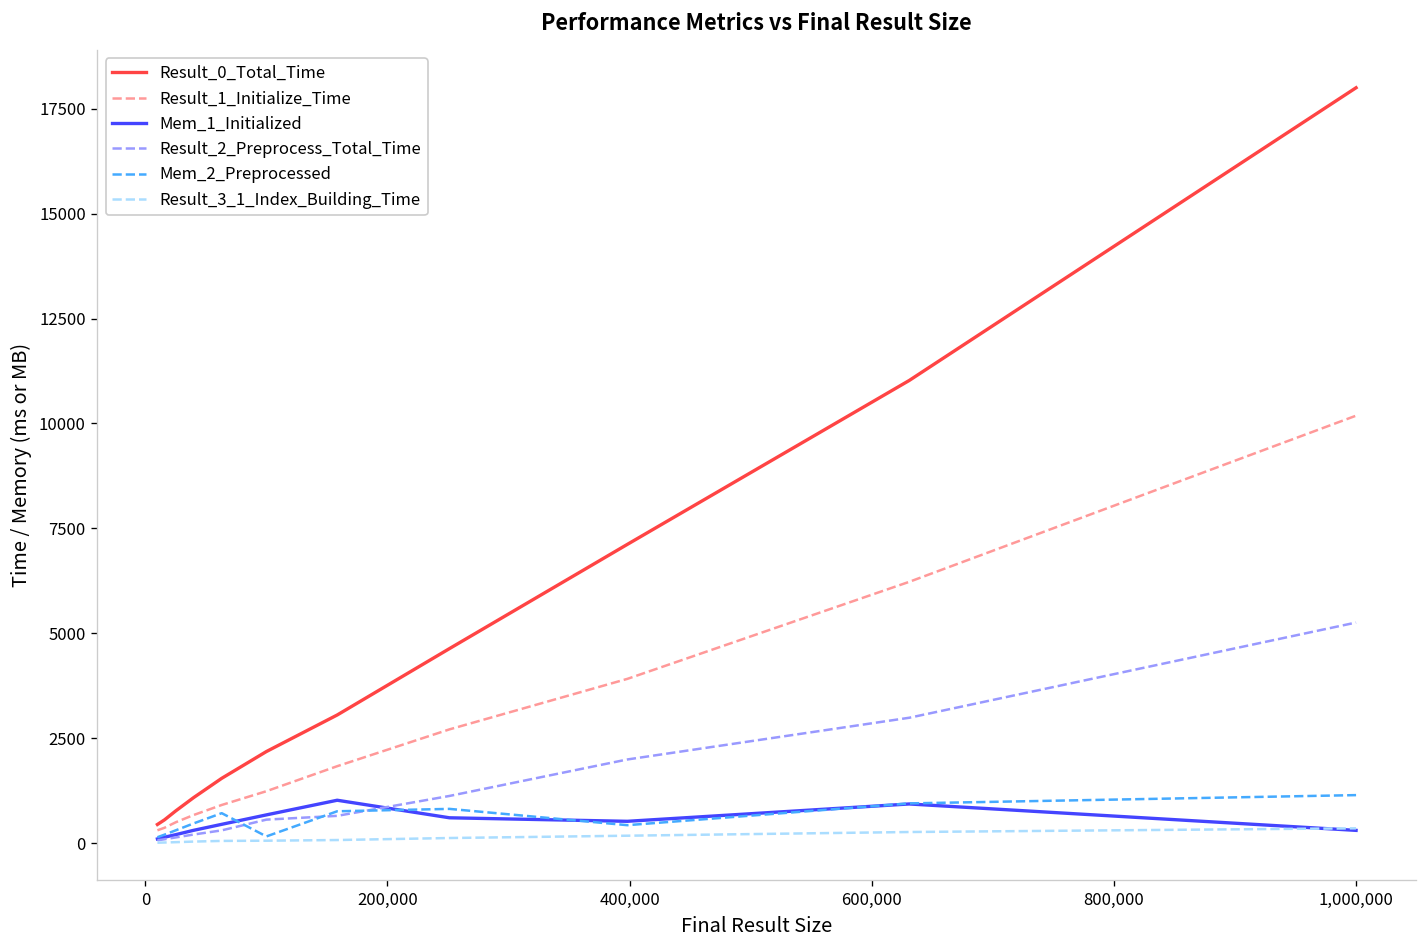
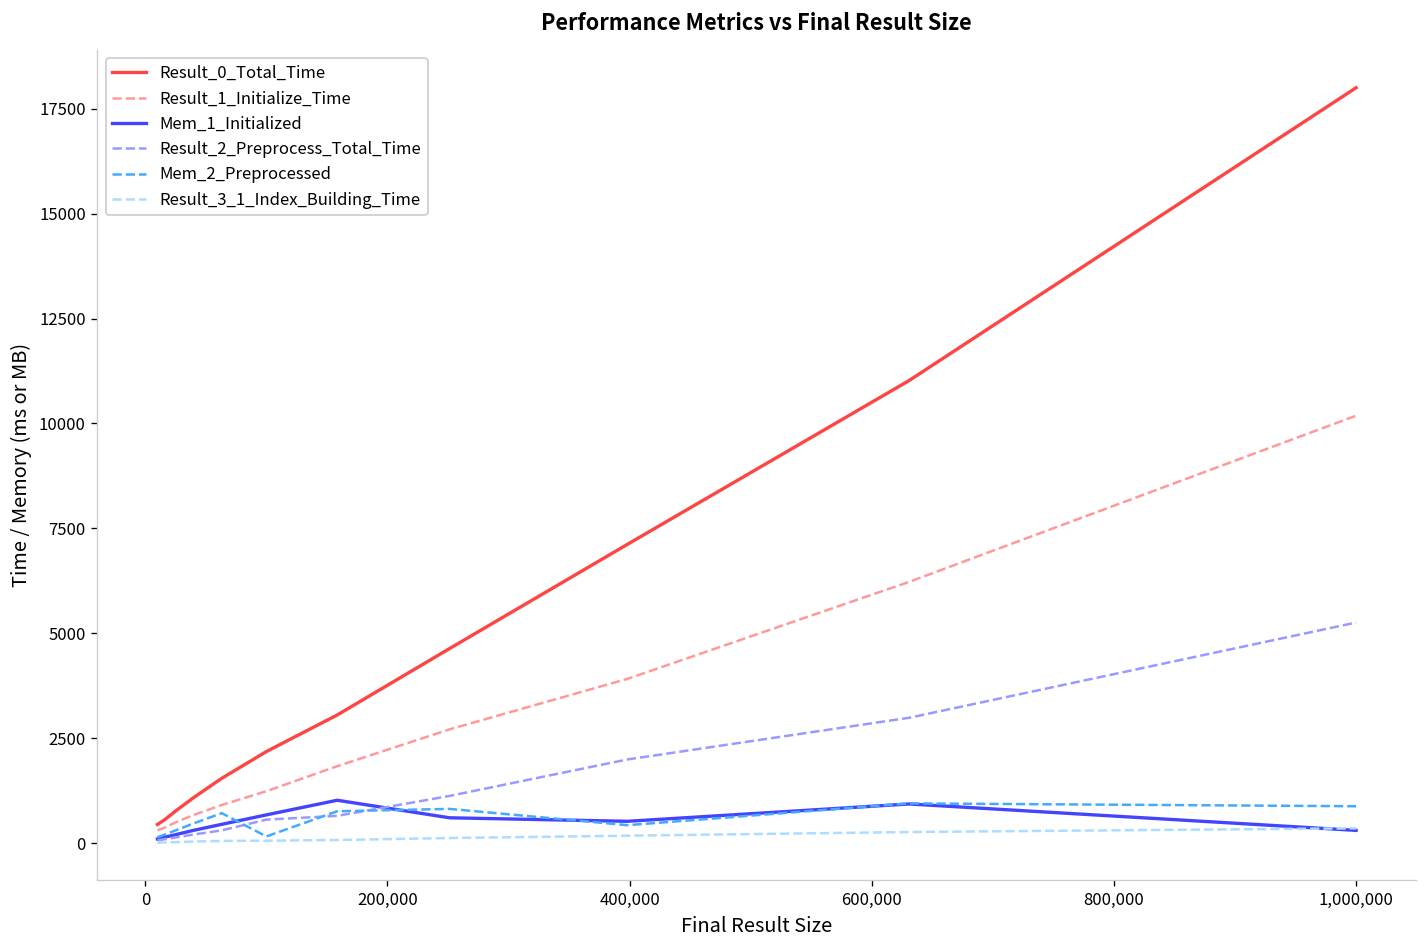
Mem_2_Preprocessed, 1,000,000: 1100 -> 900
